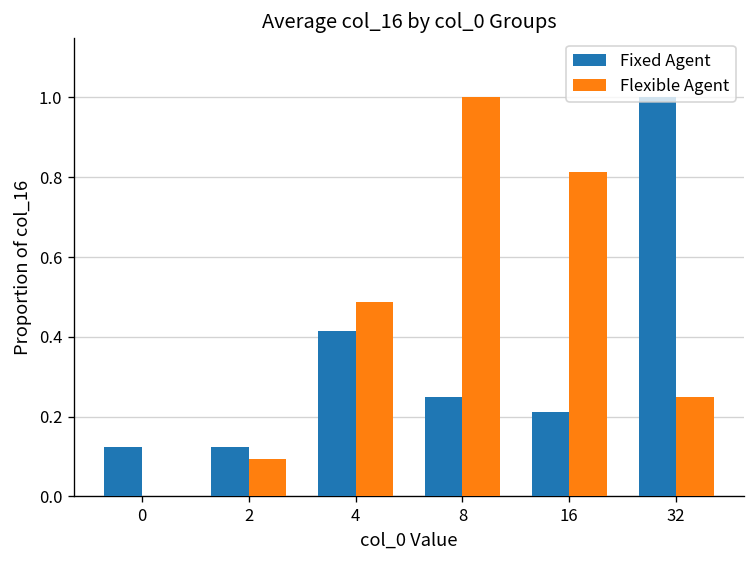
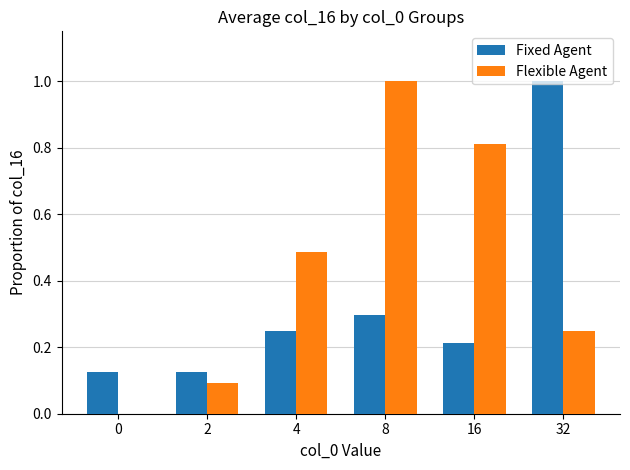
Fixed Agent, 4: 0.42 -> 0.25
Fixed Agent, 8: 0.25 -> 0.30
